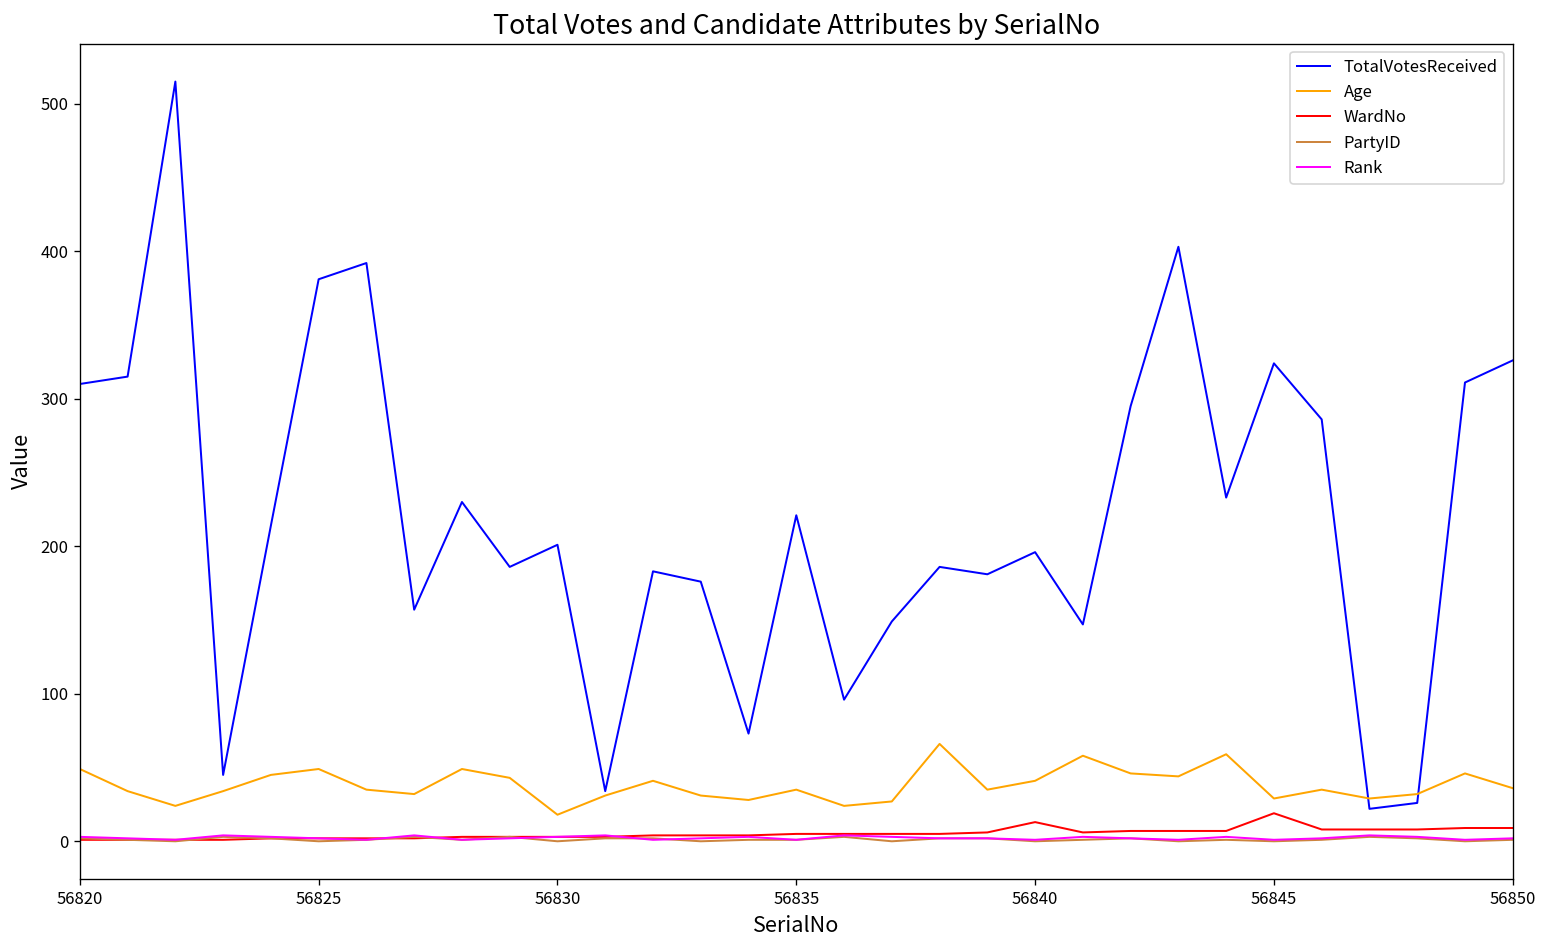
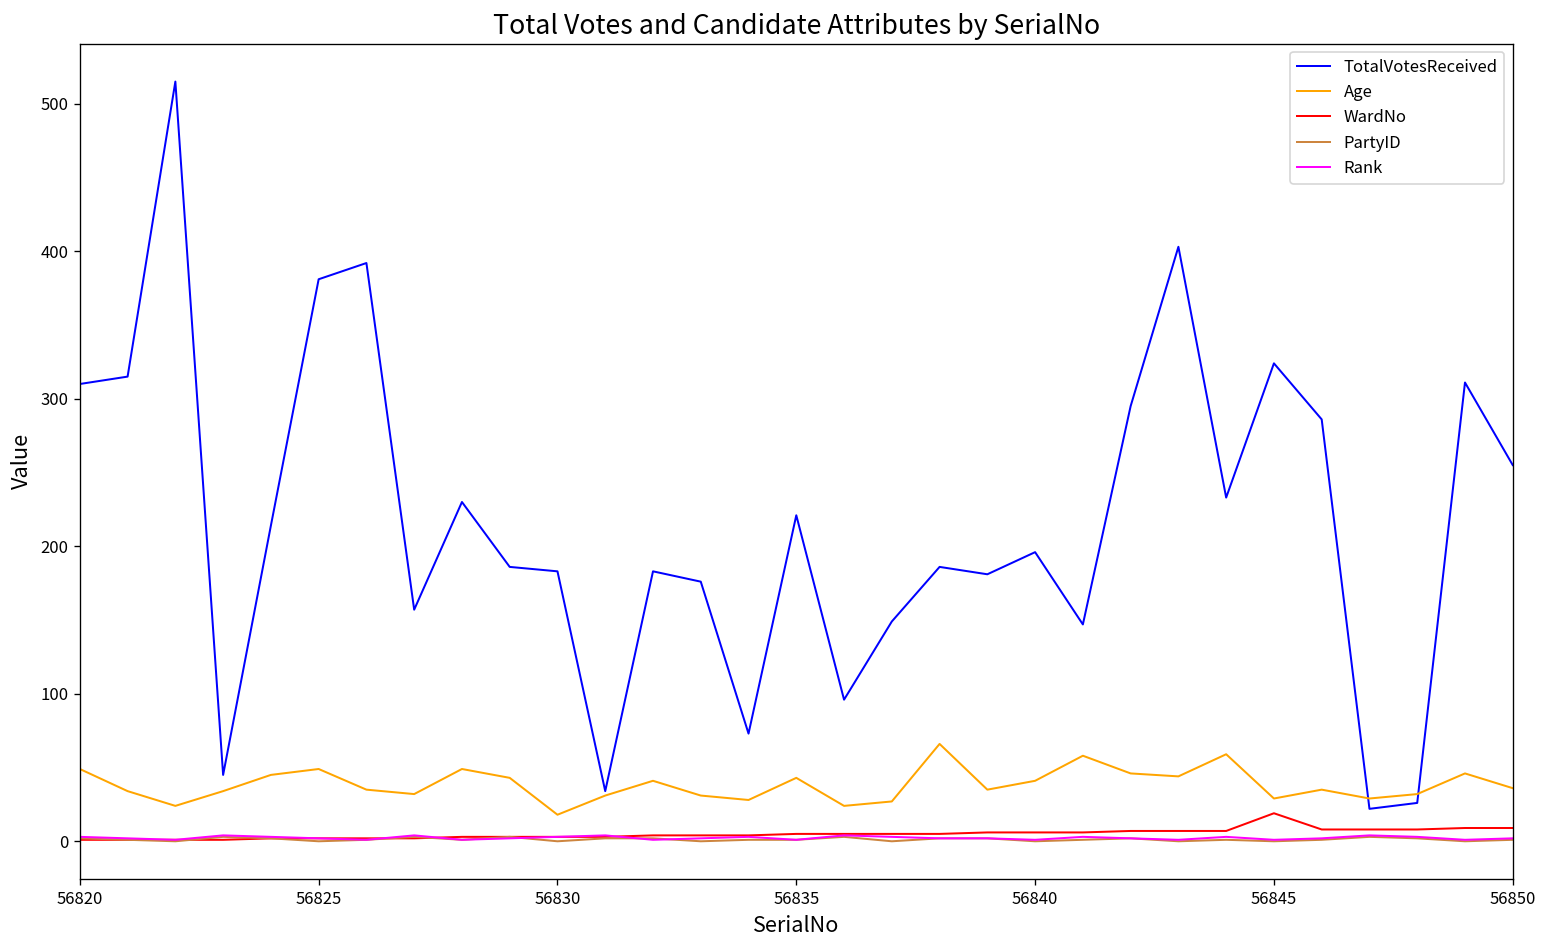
TotalVotesReceived, 56830: 201 -> 183
Age, 56835: 35 -> 43
WardNo, 56840: 13 -> 6
TotalVotesReceived, 56850: 326 -> 255
